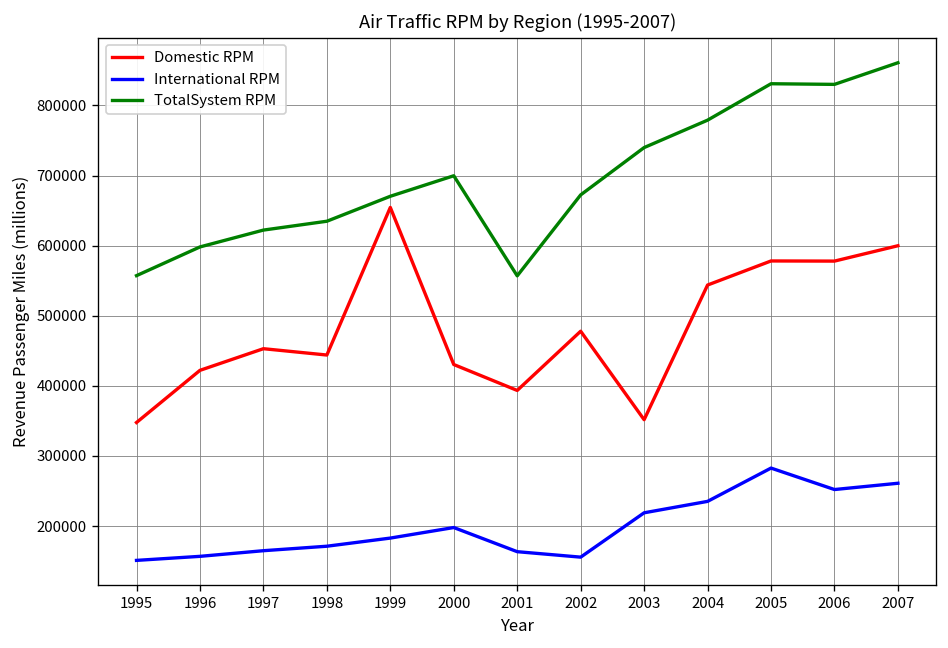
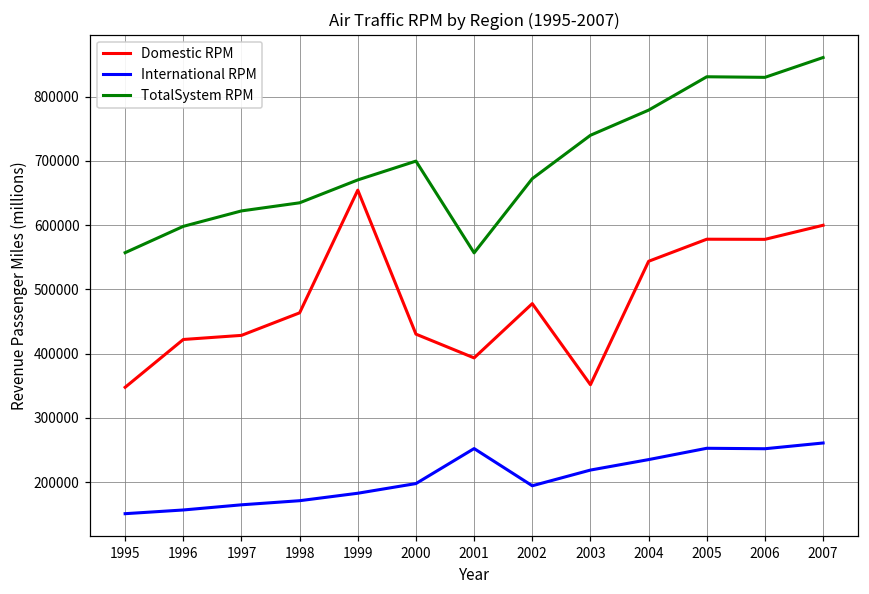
Domestic RPM, 1997: 450000 -> 430000
Domestic RPM, 1998: 440000 -> 460000
International RPM, 2001: 160000 -> 250000
International RPM, 2002: 160000 -> 190000
International RPM, 2005: 280000 -> 250000
